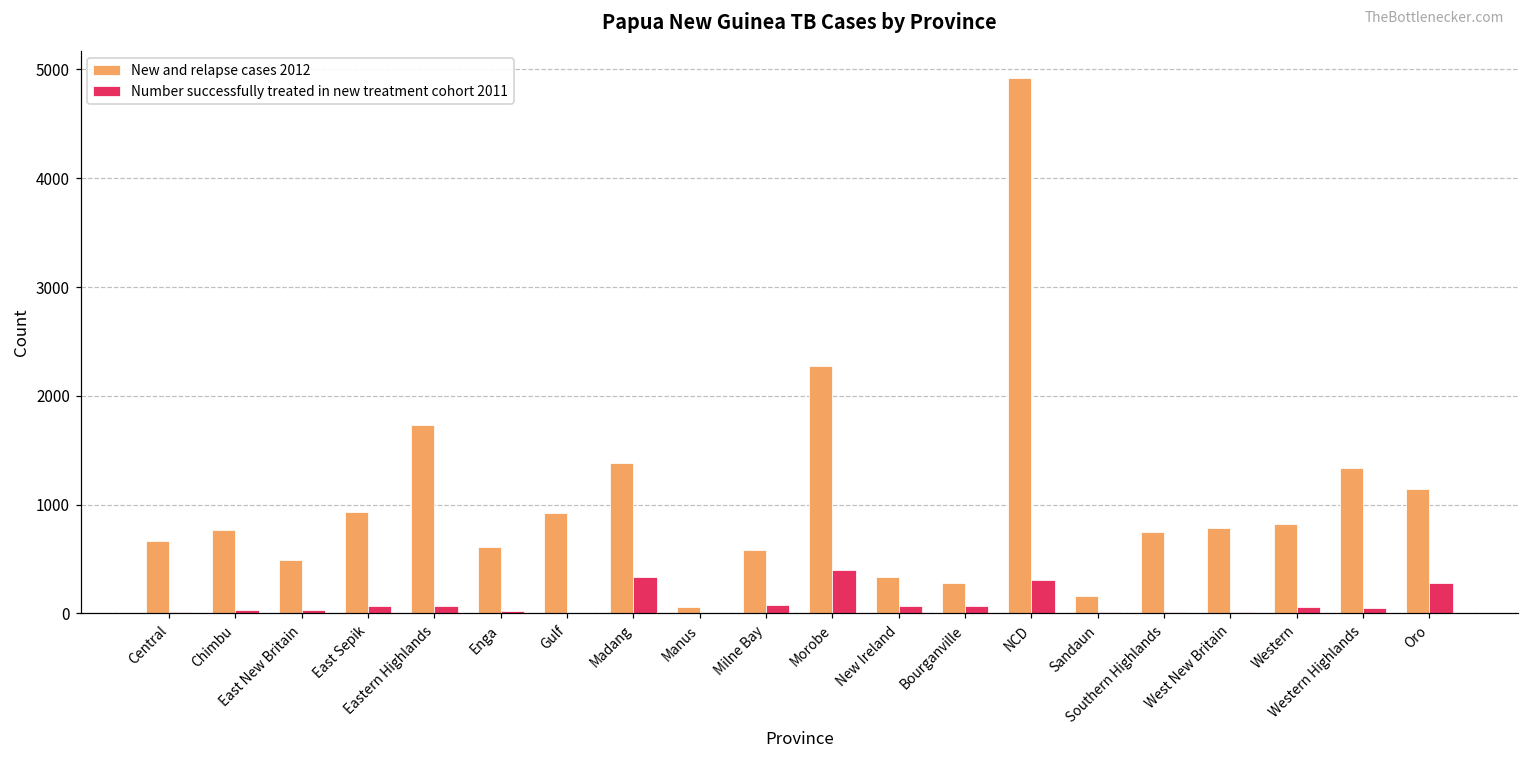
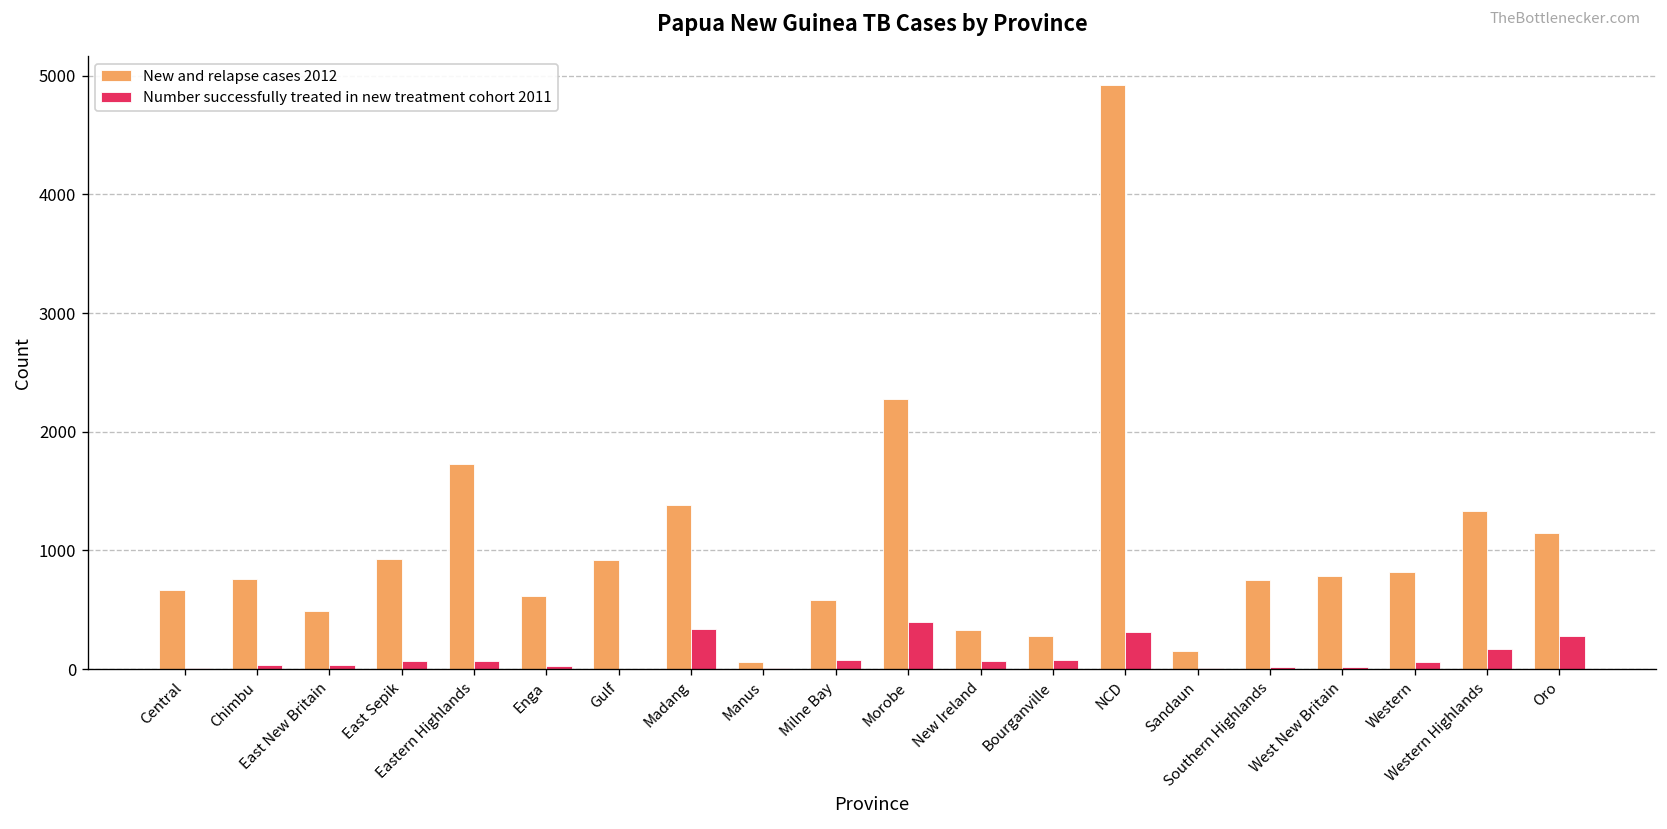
Number successfully treated in new treatment cohort 2011, Western Highlands: 100 -> 200
